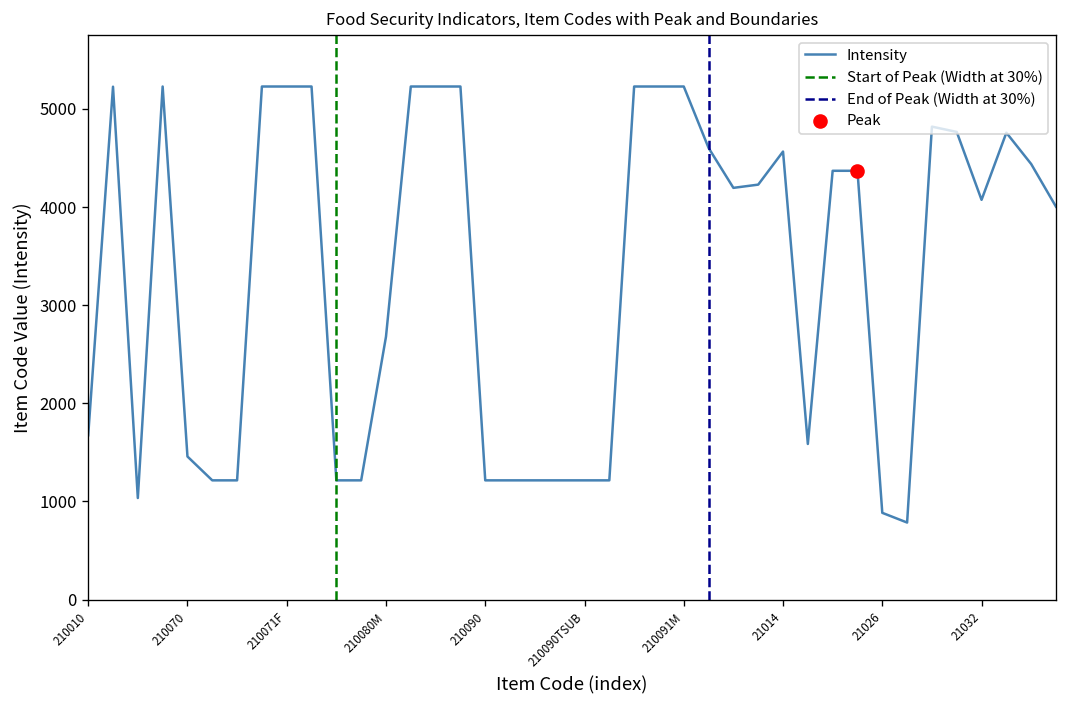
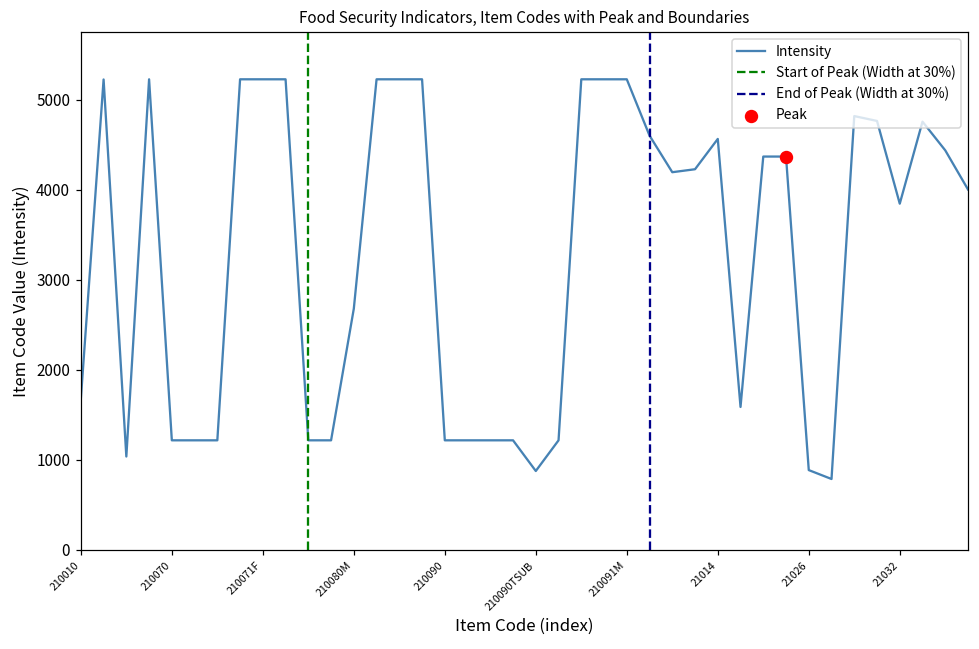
Intensity, 210070: 1500 -> 1200
Intensity, 210090TSUB: 1200 -> 900
Intensity, 21032: 4100 -> 3800
